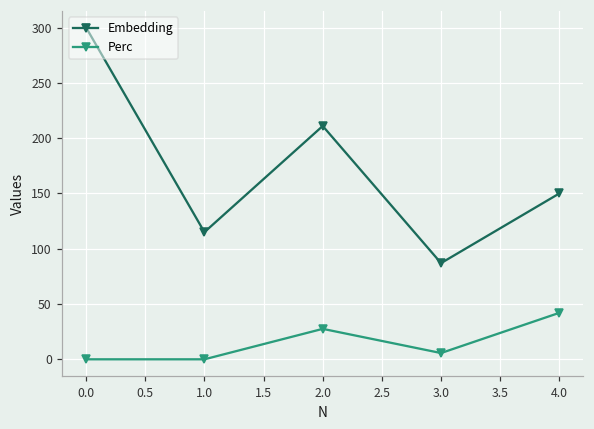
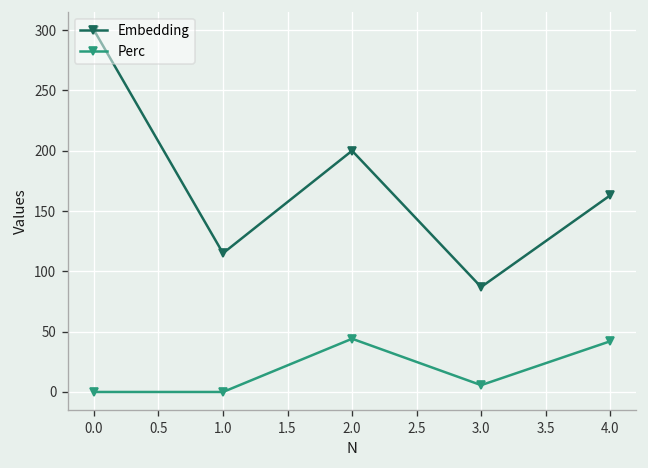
Embedding, 2.0: 211 -> 200
Perc, 2.0: 28 -> 44
Embedding, 4.0: 150 -> 163
